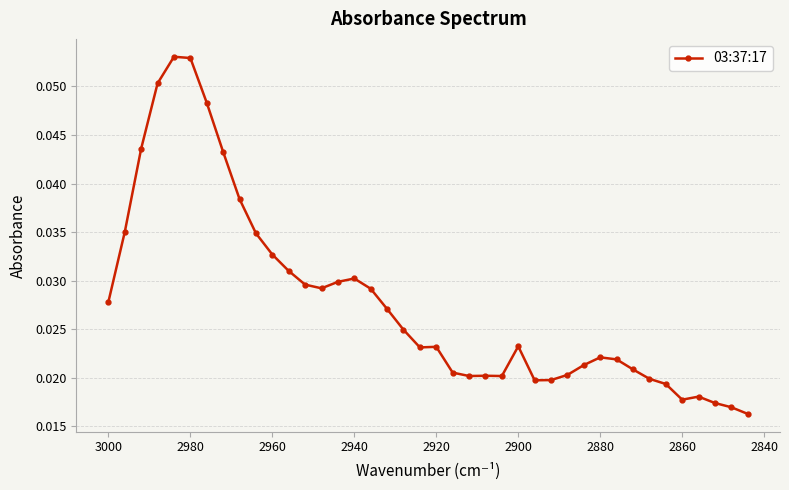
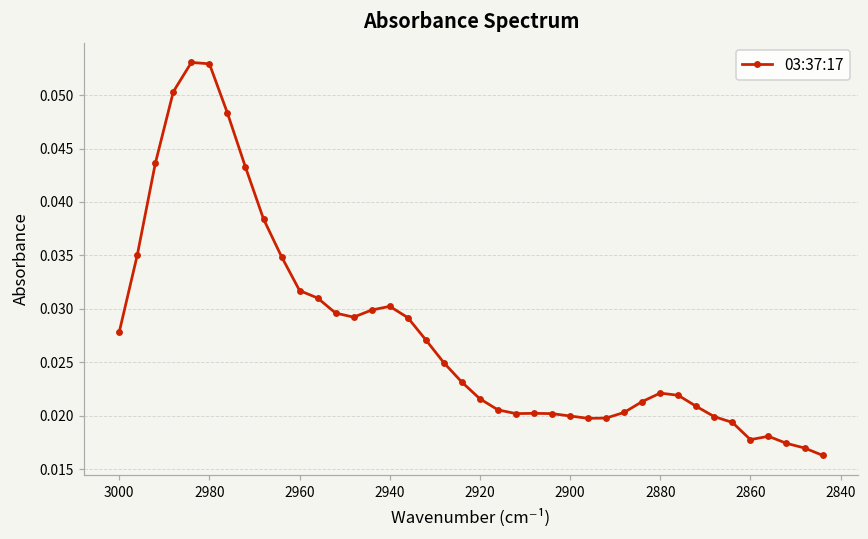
2960: 0.033 -> 0.032
2920: 0.023 -> 0.022
2900: 0.023 -> 0.020
